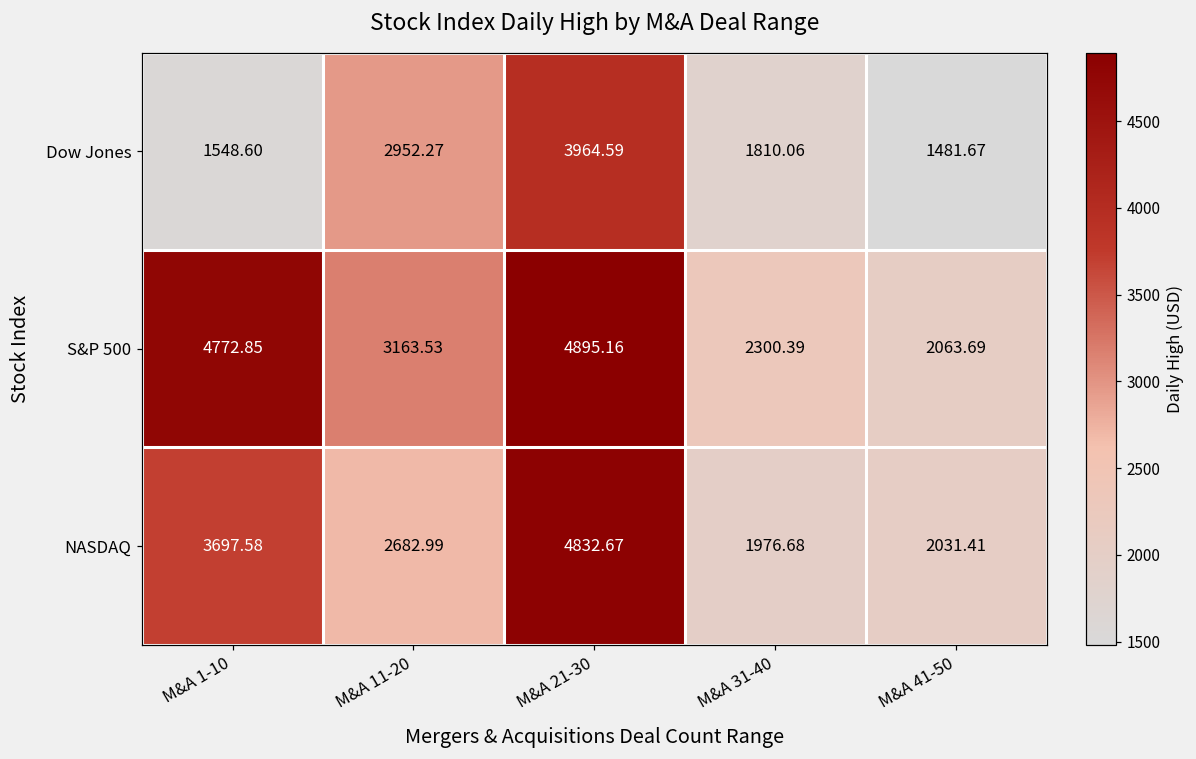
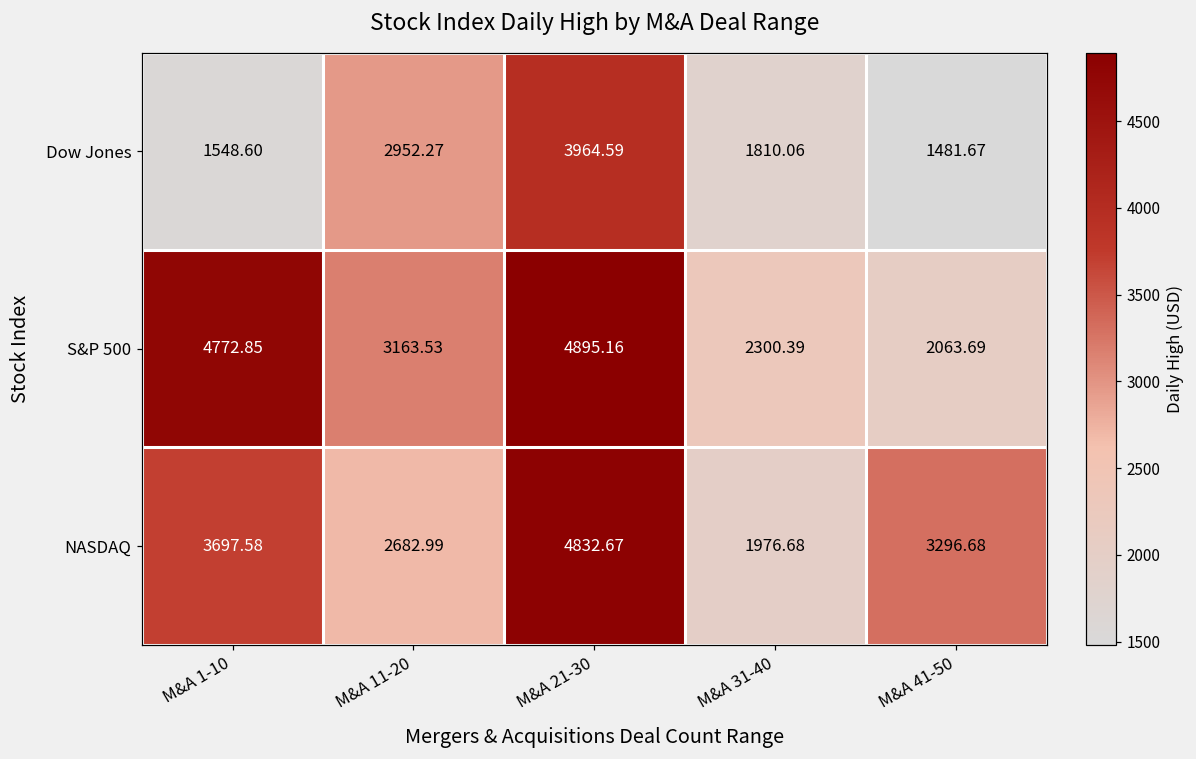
NASDAQ, M&A 41-50: 2031.41 -> 3296.68
